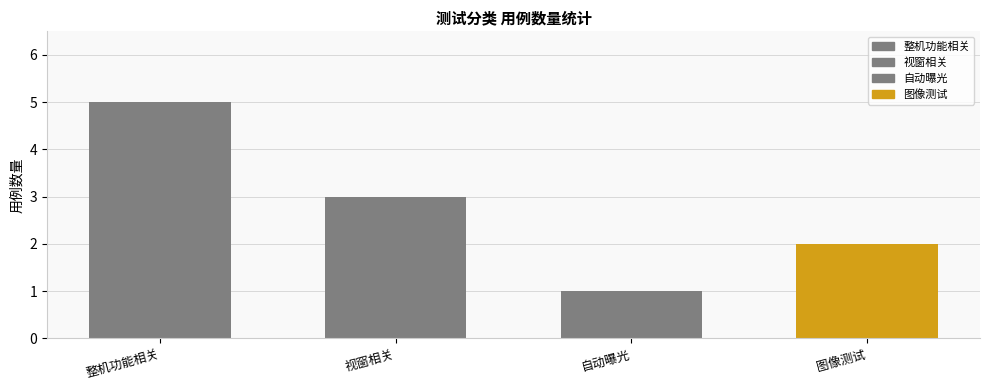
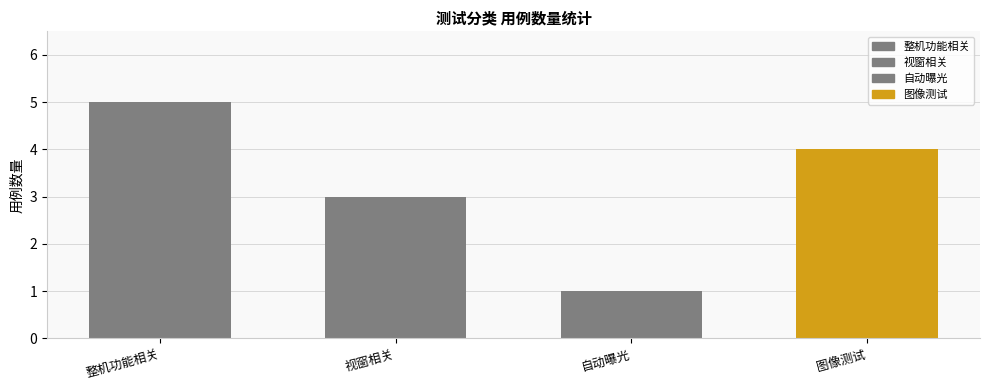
图像测试: 2 -> 4
